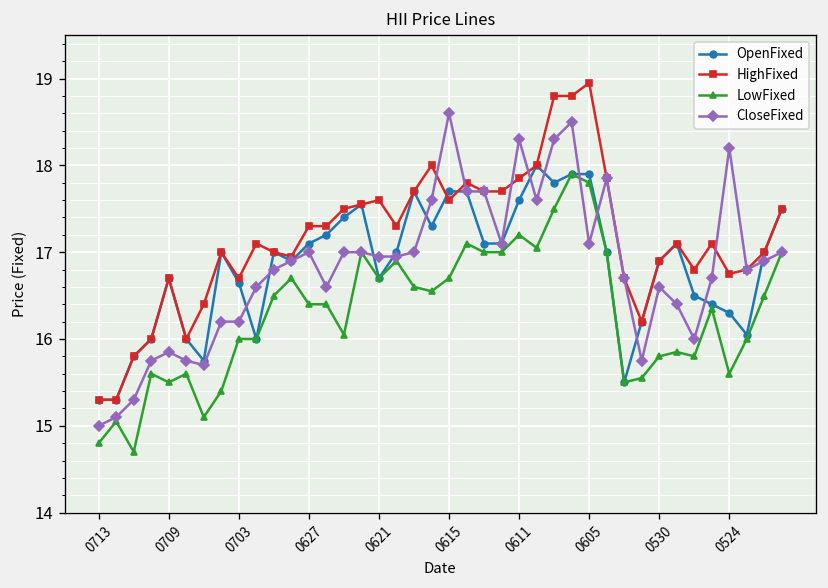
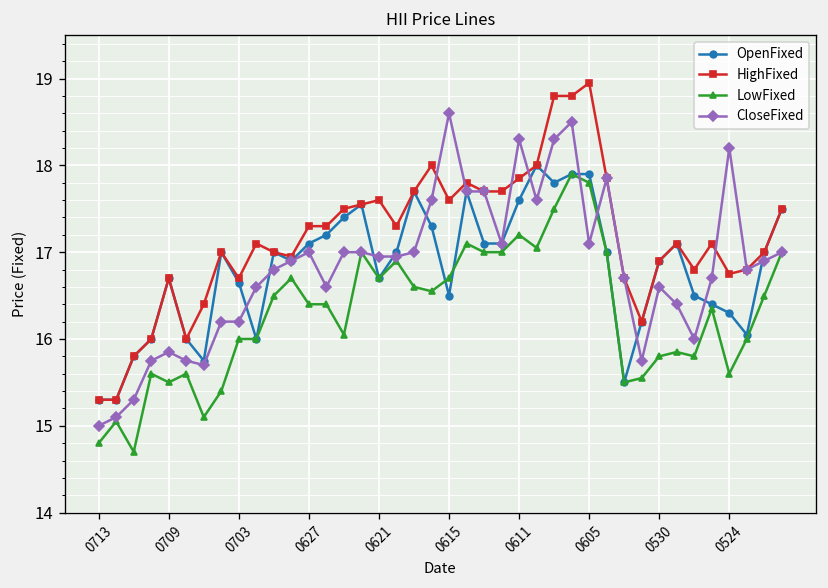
OpenFixed, 0615: 17.7 -> 16.5
